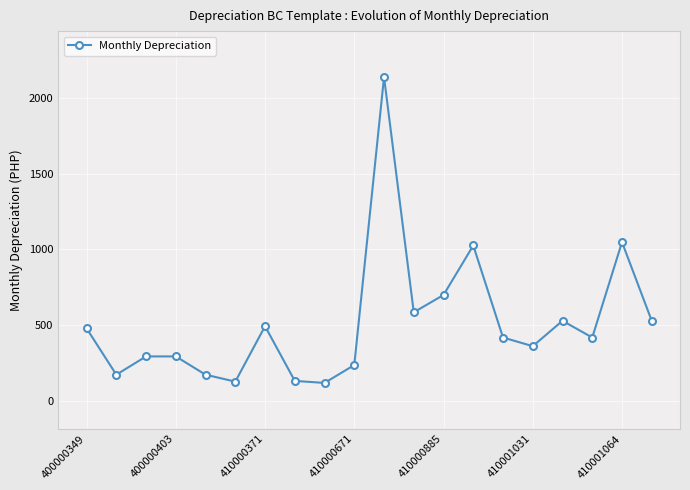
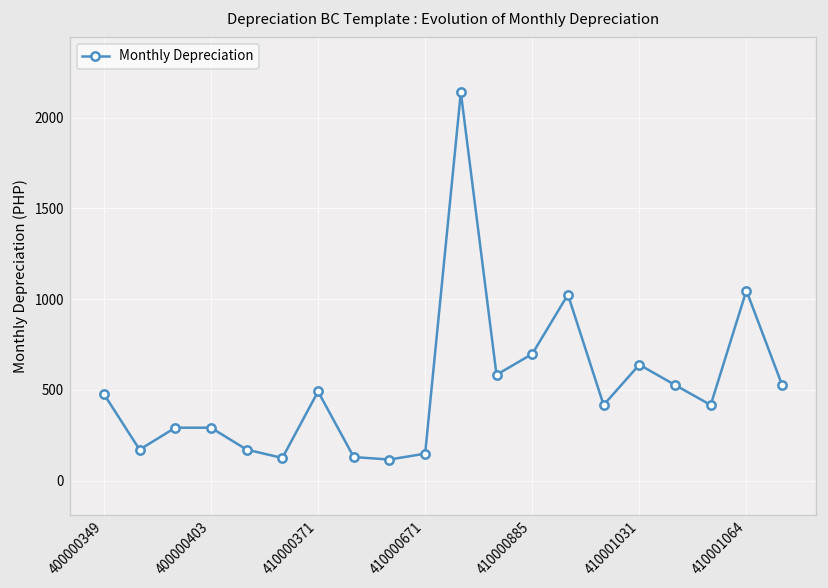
410000671: 230 -> 150
410001031: 360 -> 640
